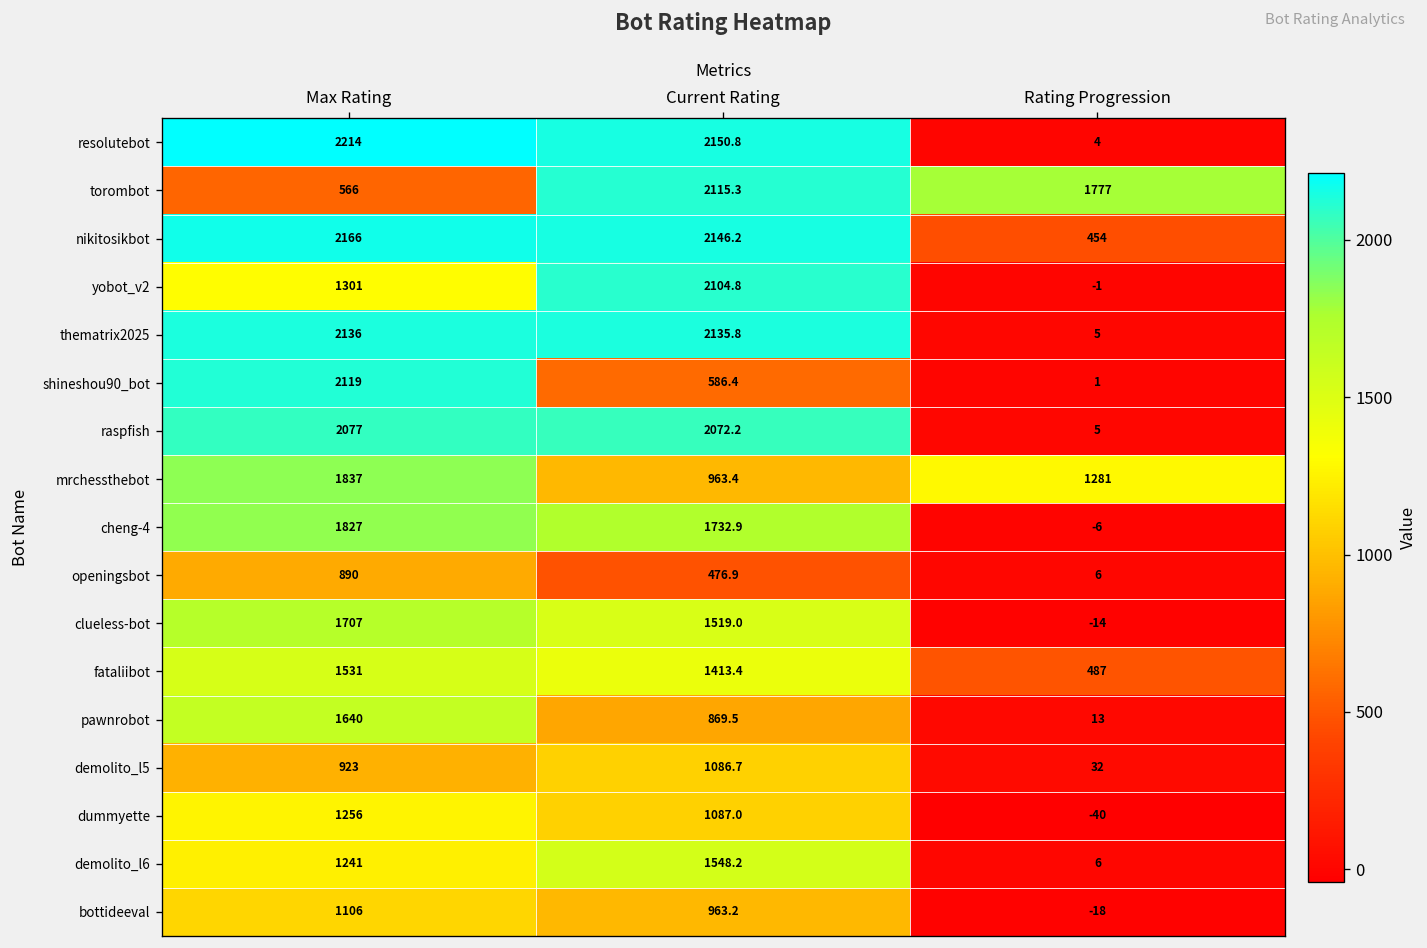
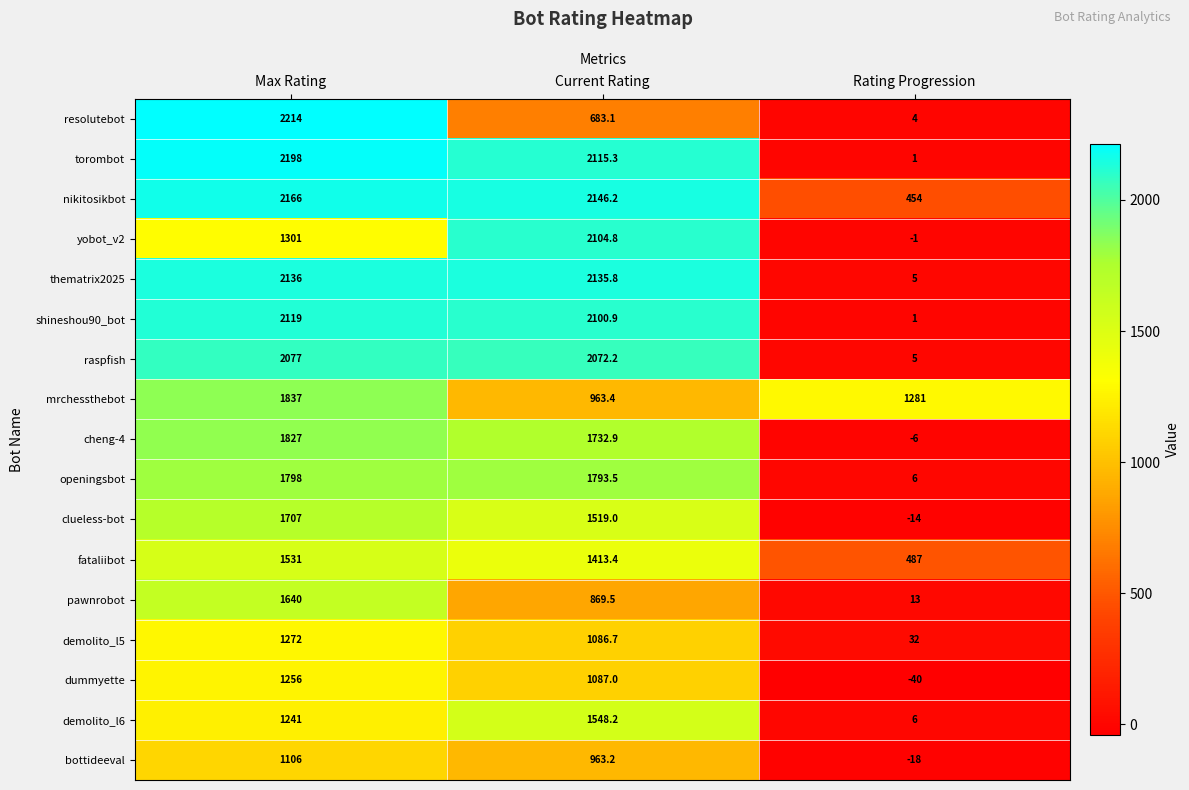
resolutebot, Current Rating: 2150.8 -> 683.1
torombot, Max Rating: 566 -> 2198
torombot, Rating Progression: 1777 -> 1
shineshou90_bot, Current Rating: 586.4 -> 2100.9
openingsbot, Max Rating: 890 -> 1798
openingsbot, Current Rating: 476.9 -> 1793.5
demolito_l5, Max Rating: 923 -> 1272
